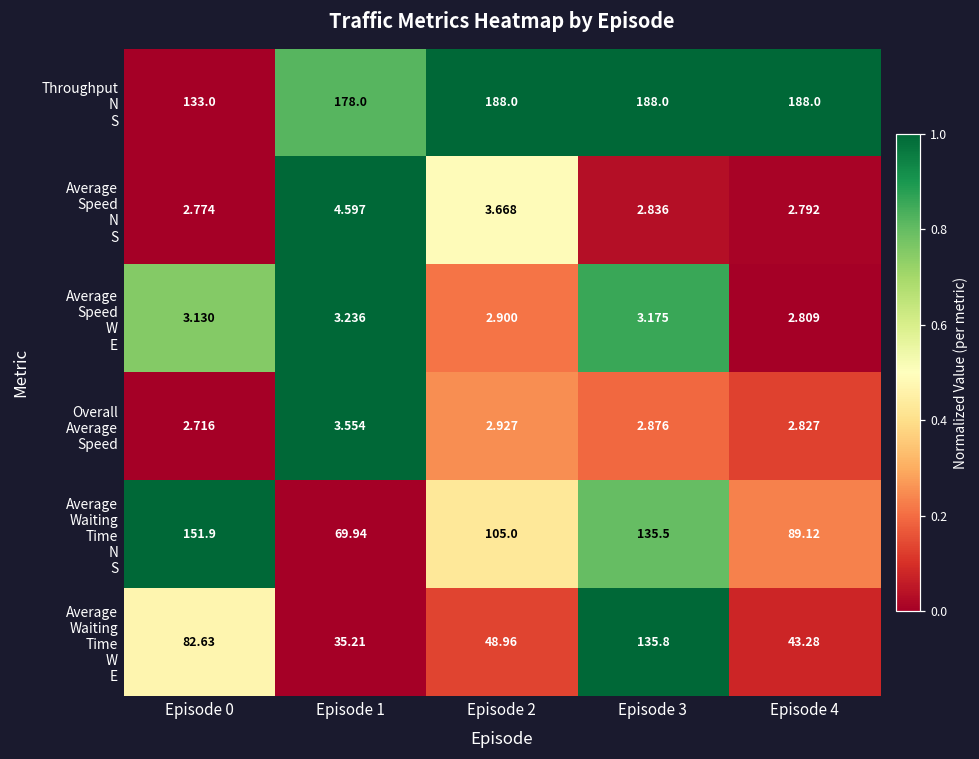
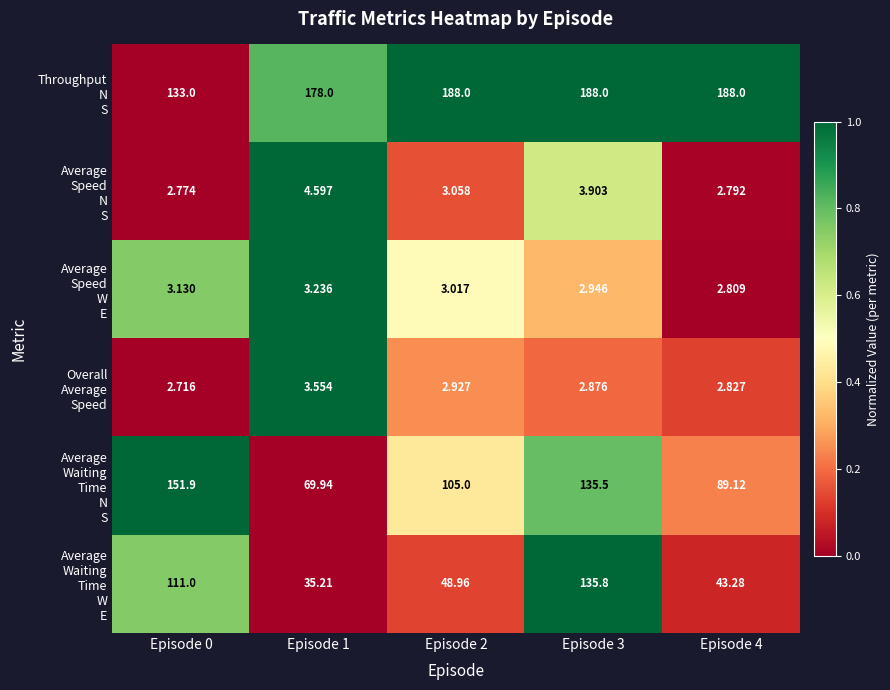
Average Speed N S, Episode 2: 3.668 -> 3.058
Average Speed N S, Episode 3: 2.836 -> 3.903
Average Speed W E, Episode 2: 2.900 -> 3.017
Average Speed W E, Episode 3: 3.175 -> 2.946
Average Waiting Time W E, Episode 0: 82.63 -> 111.0
